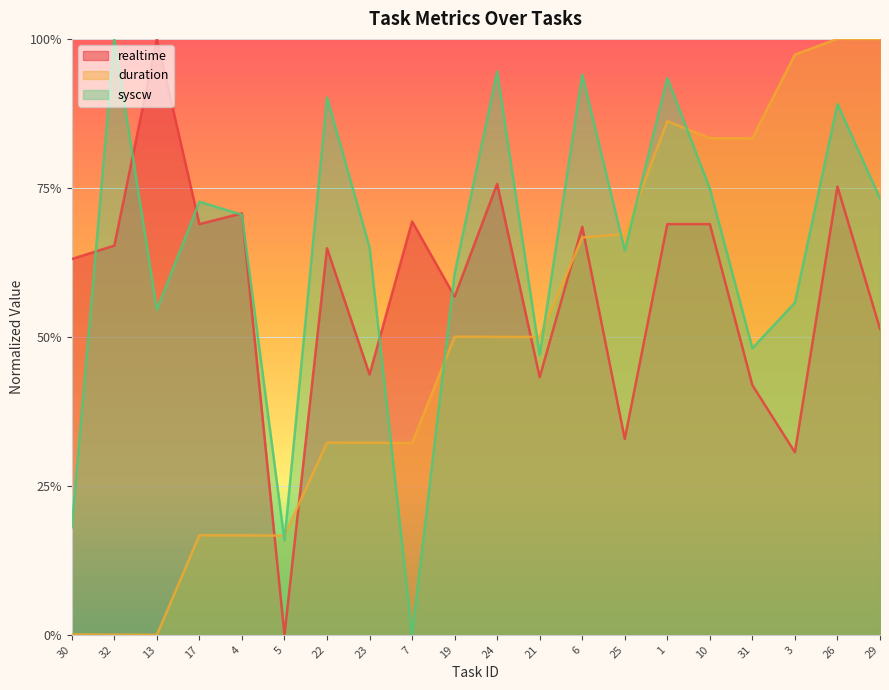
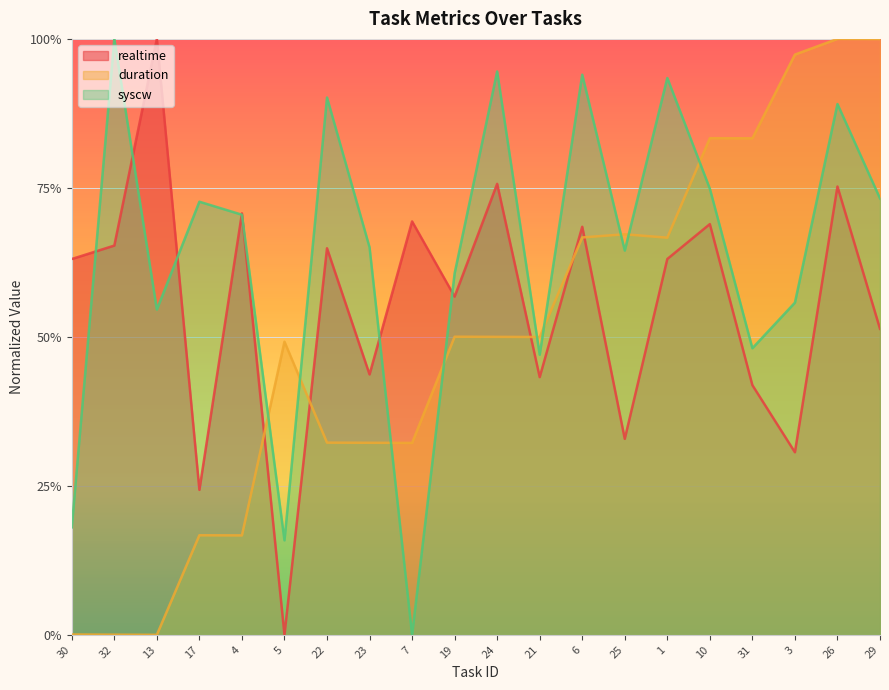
realtime, 17: 69% -> 24%
duration, 5: 17% -> 49%
realtime, 1: 69% -> 63%
duration, 1: 86% -> 67%
